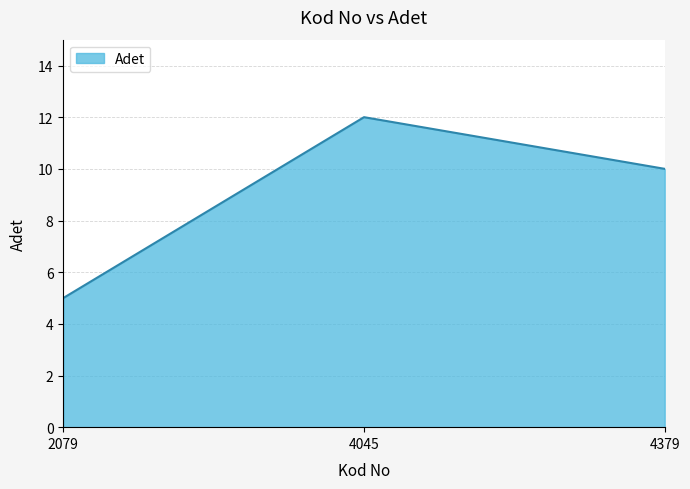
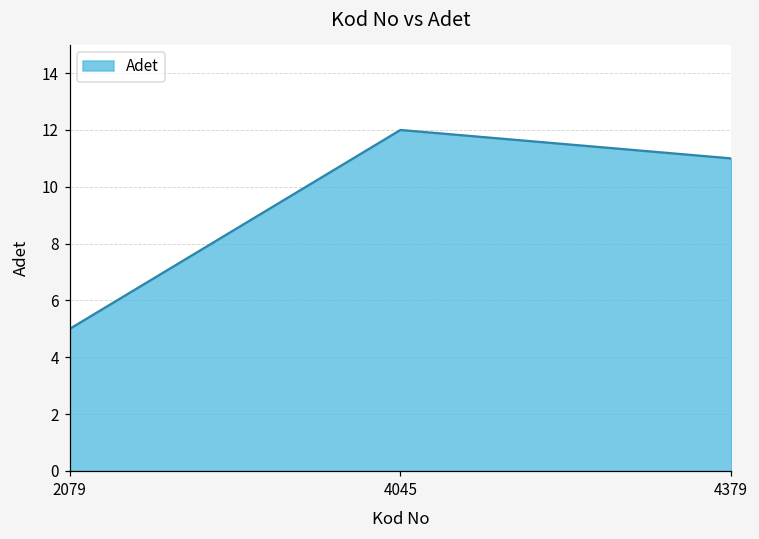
4379: 10 -> 11
